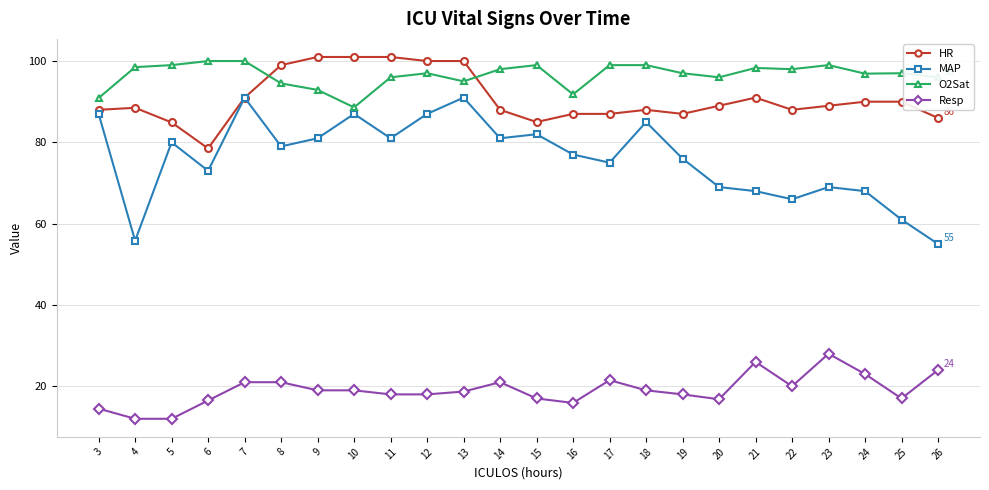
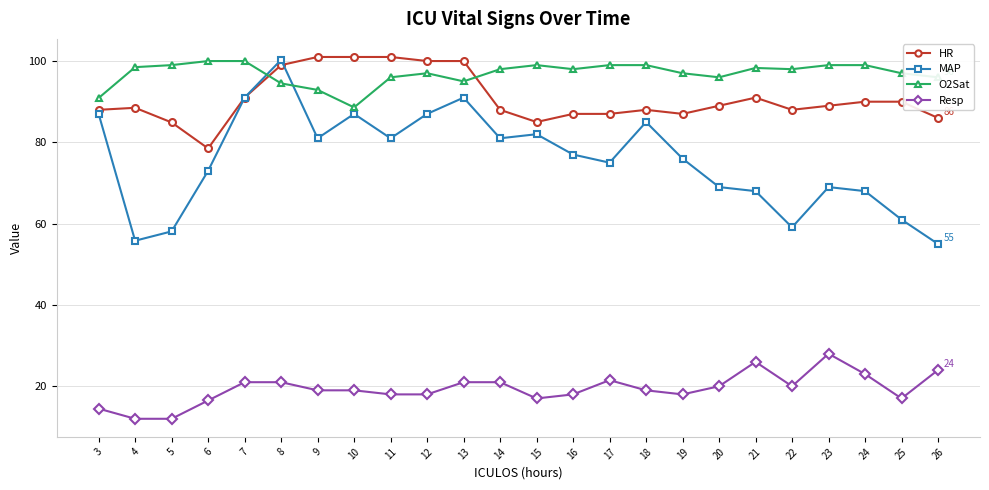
MAP, 5: 80 -> 58
MAP, 8: 79 -> 100
Resp, 13: 19 -> 21
O2Sat, 16: 92 -> 98
Resp, 16: 16 -> 18
Resp, 20: 17 -> 20
MAP, 22: 66 -> 59
O2Sat, 24: 97 -> 99
